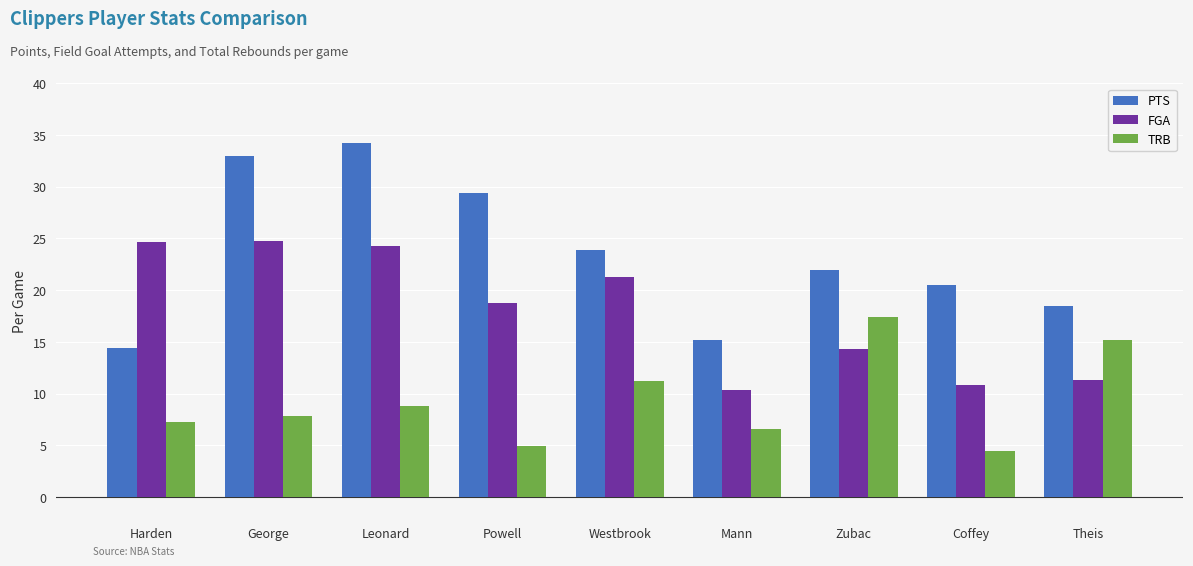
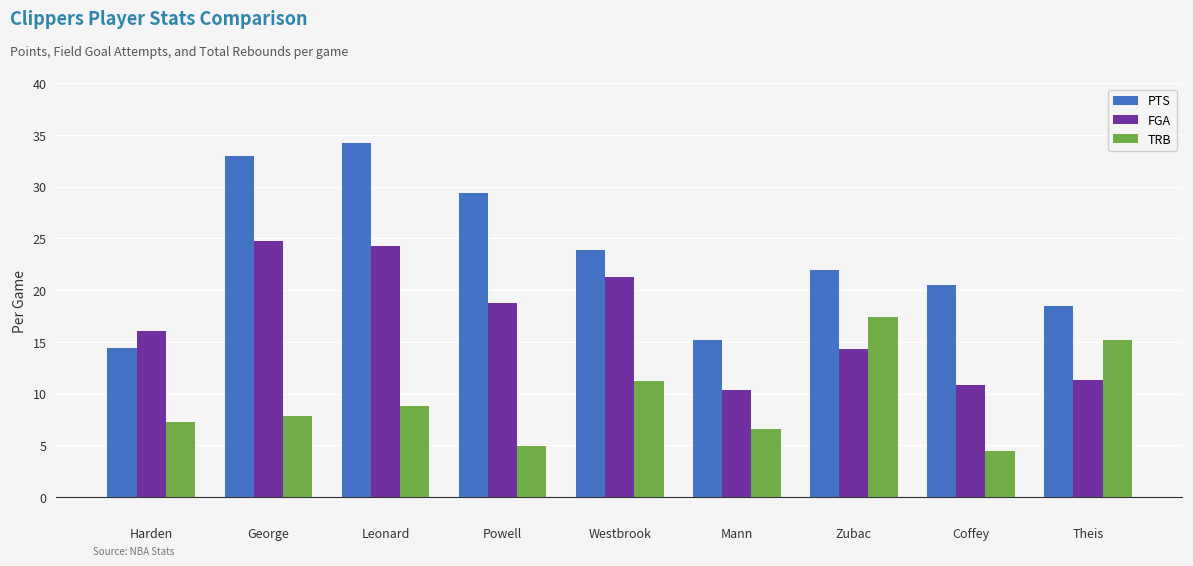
FGA, Harden: 24.7 -> 16.1
